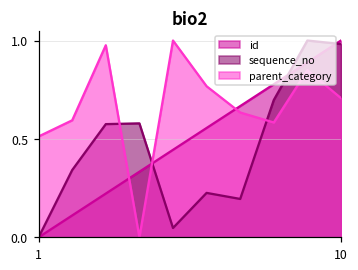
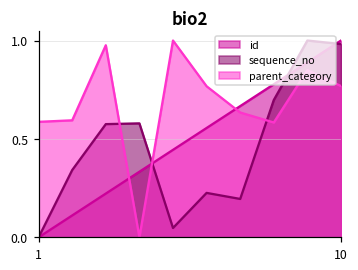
parent_category, 1: 0.51 -> 0.59
parent_category, 10: 0.71 -> 0.77
